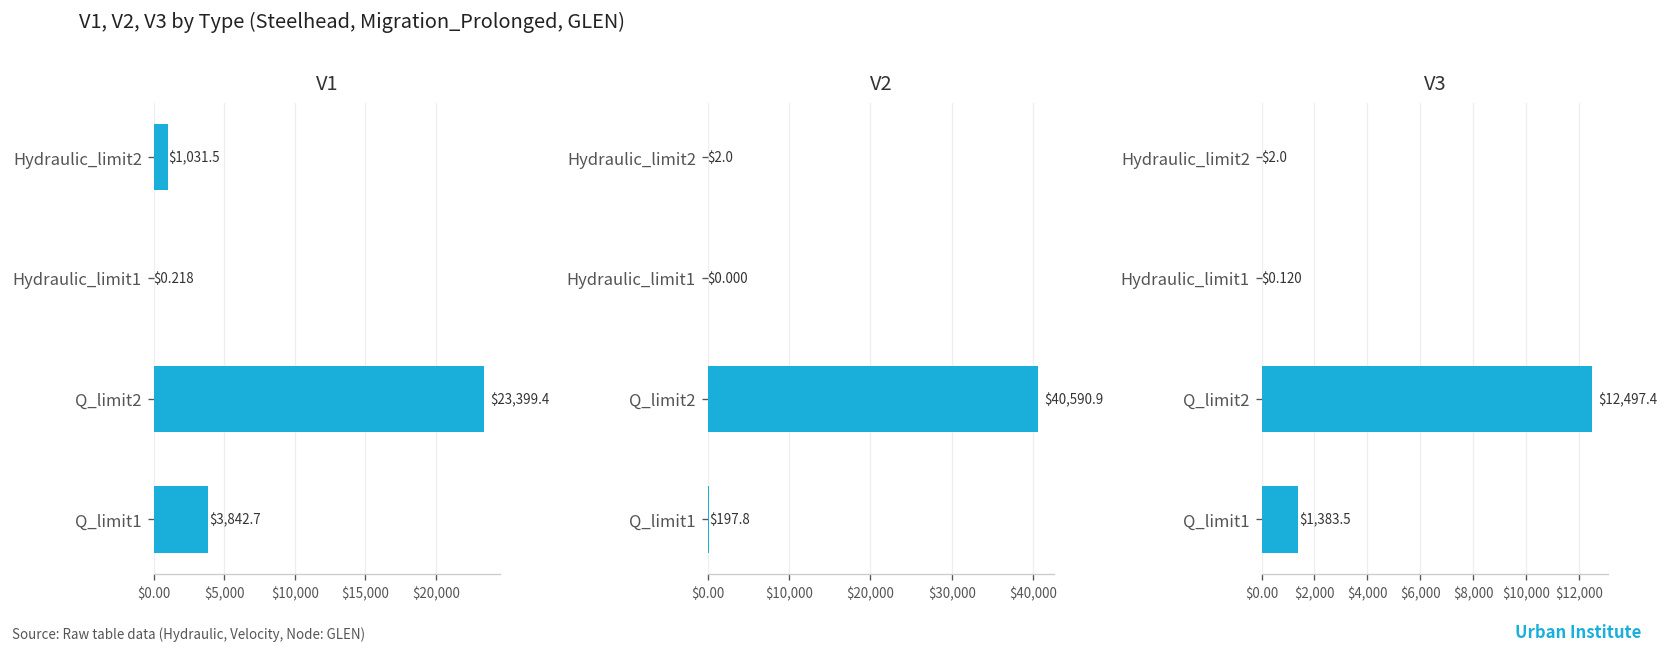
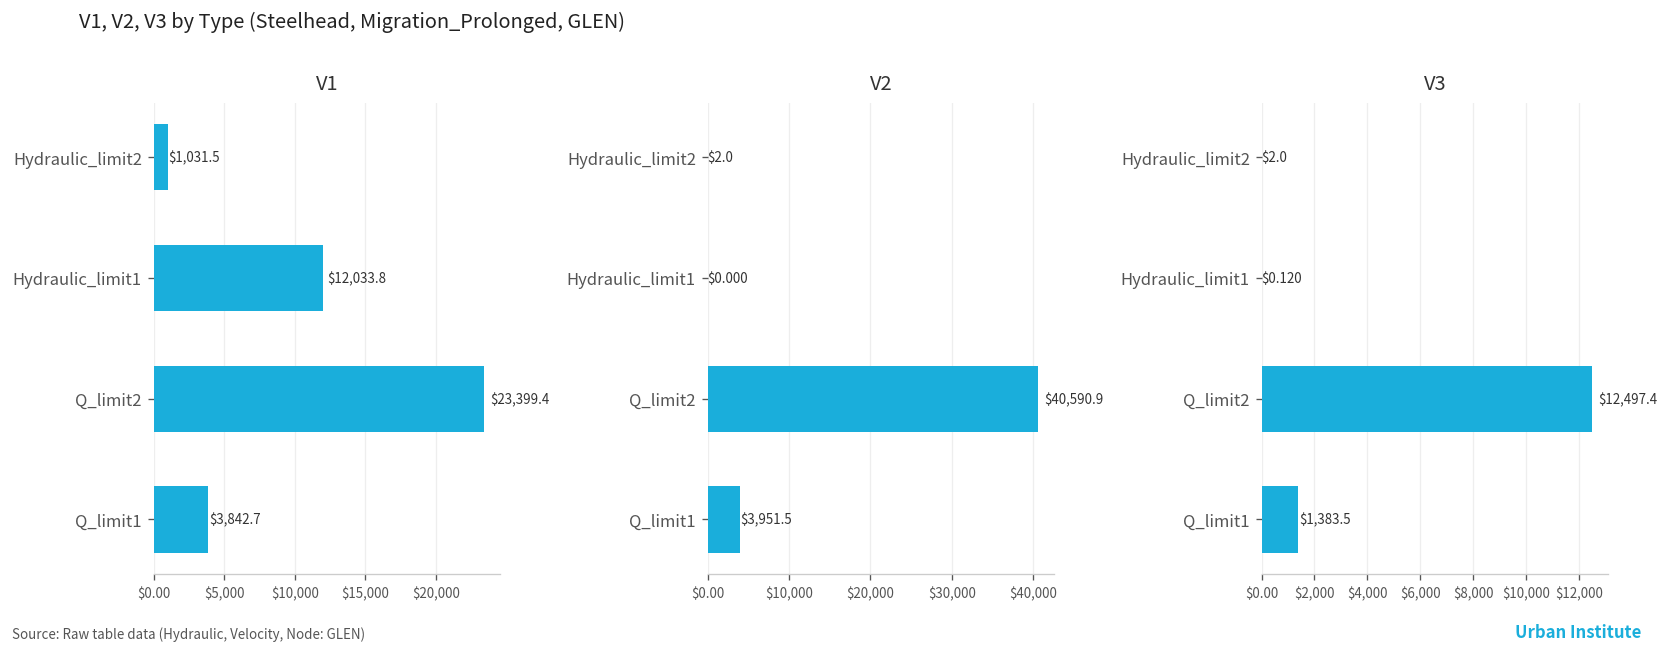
V1, Hydraulic_limit1: $0.218 -> $12,033.8
V2, Q_limit1: $197.8 -> $3,951.5
